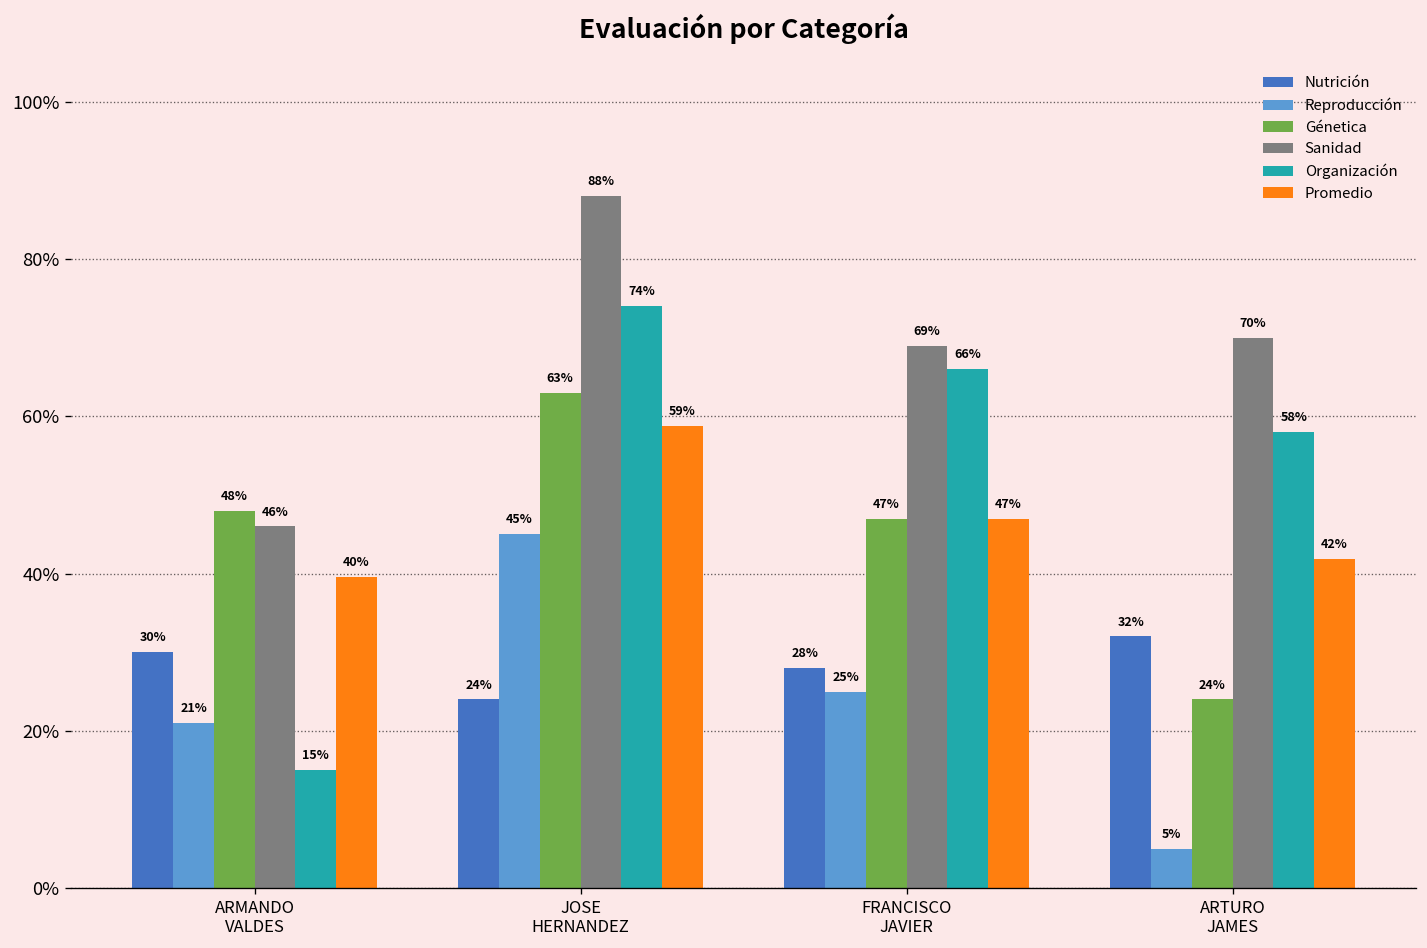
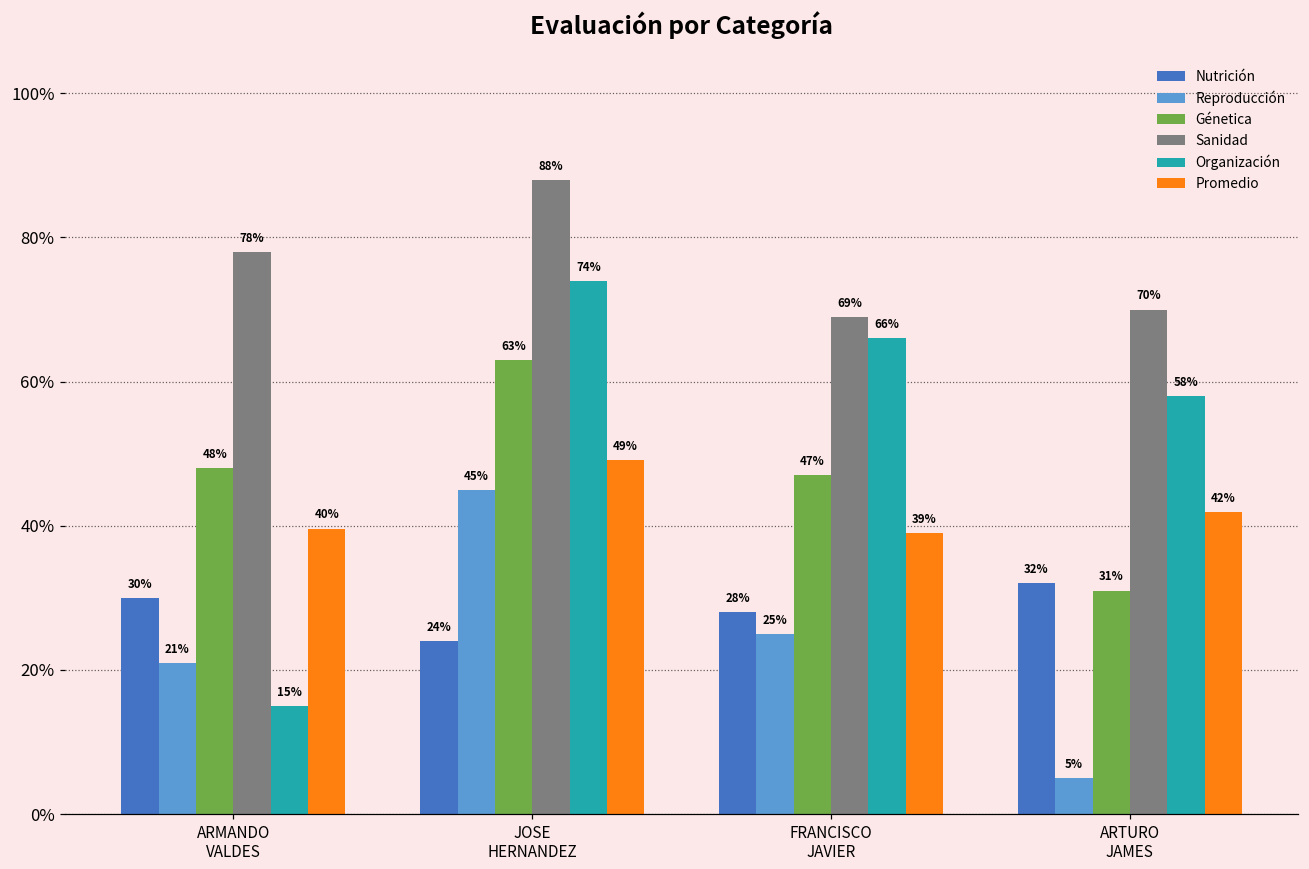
Sanidad, ARMANDO VALDES: 46% -> 78%
Promedio, JOSE HERNANDEZ: 59% -> 49%
Promedio, FRANCISCO JAVIER: 47% -> 39%
Génetica, ARTURO JAMES: 24% -> 31%
